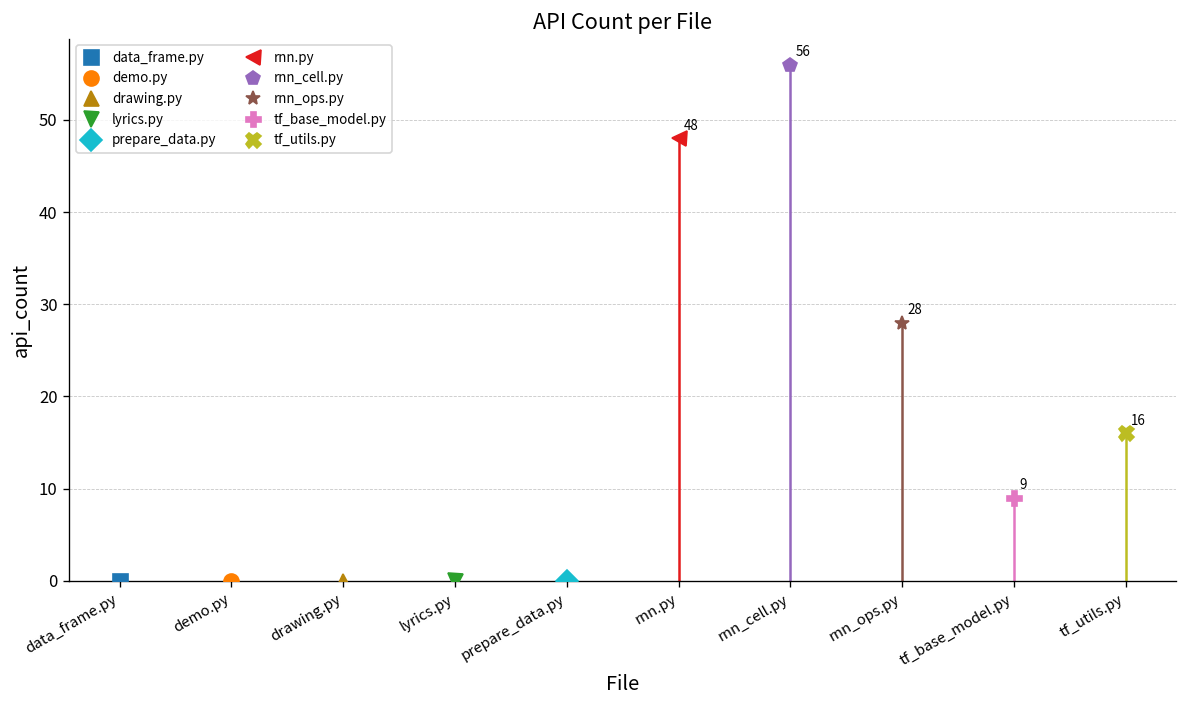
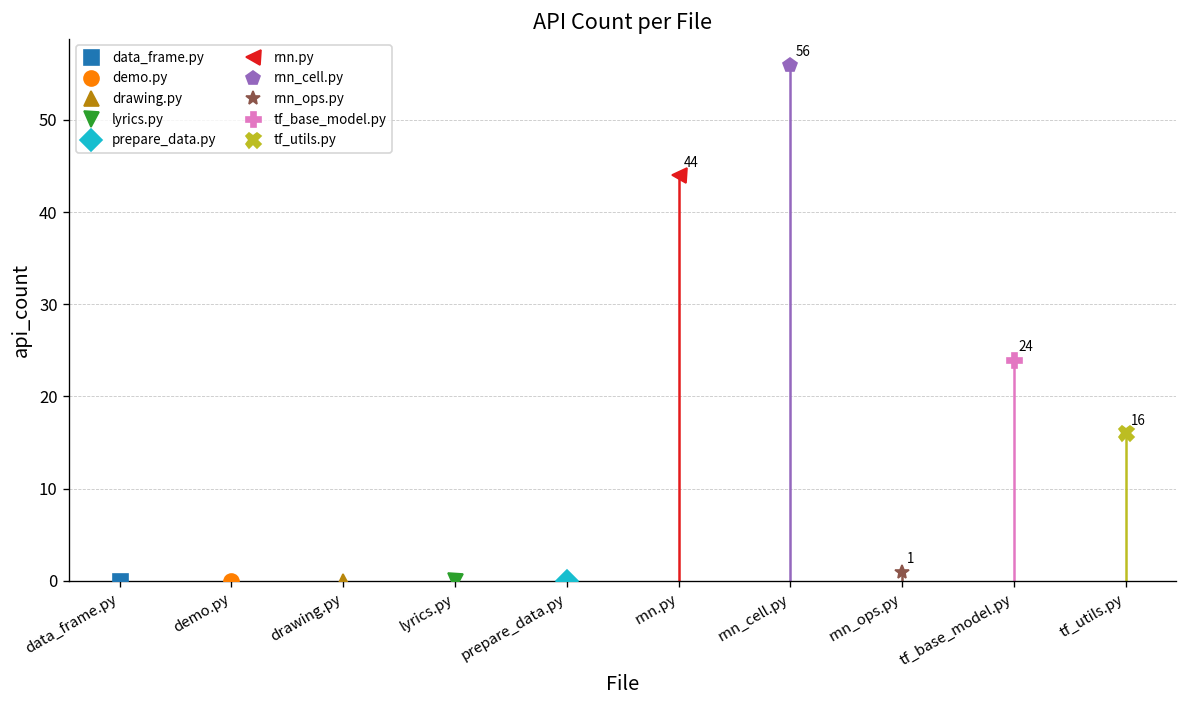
rnn.py, rnn.py: 48 -> 44
rnn_ops.py, rnn_ops.py: 28 -> 1
tf_base_model.py, tf_base_model.py: 9 -> 24
